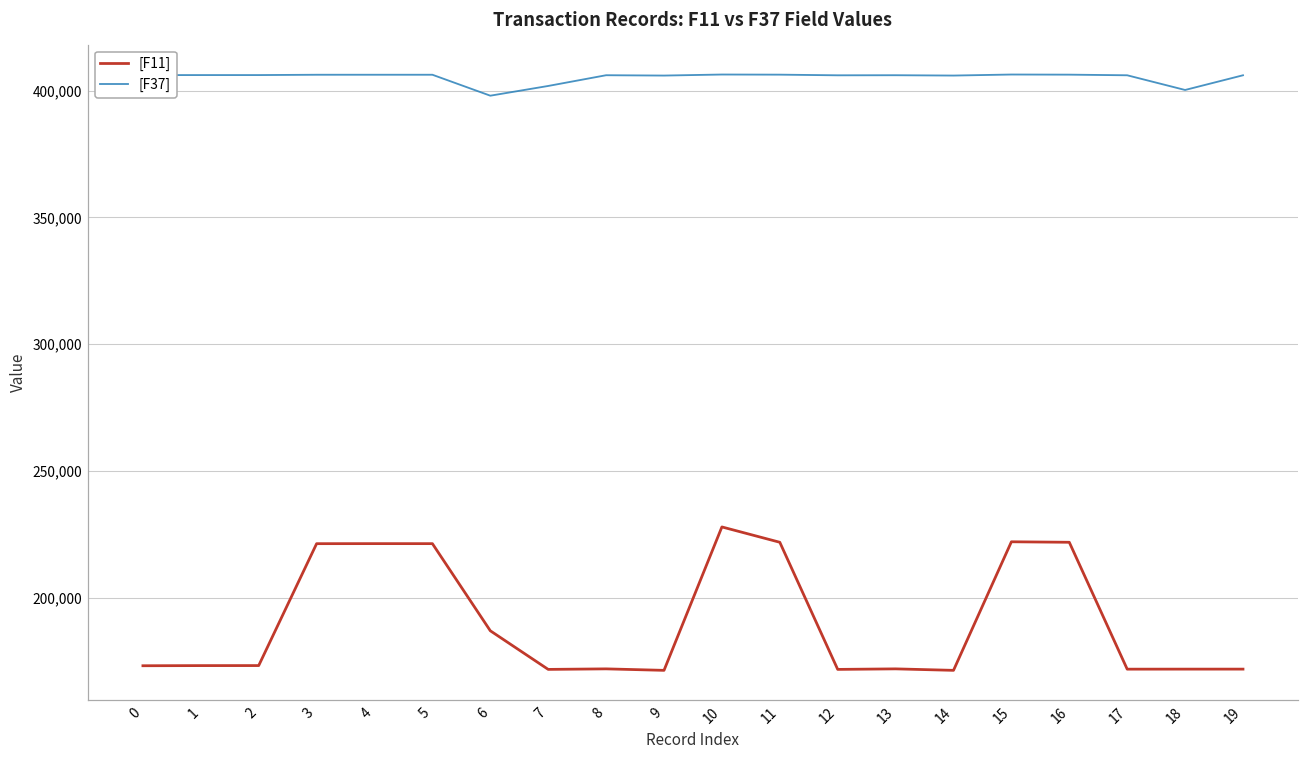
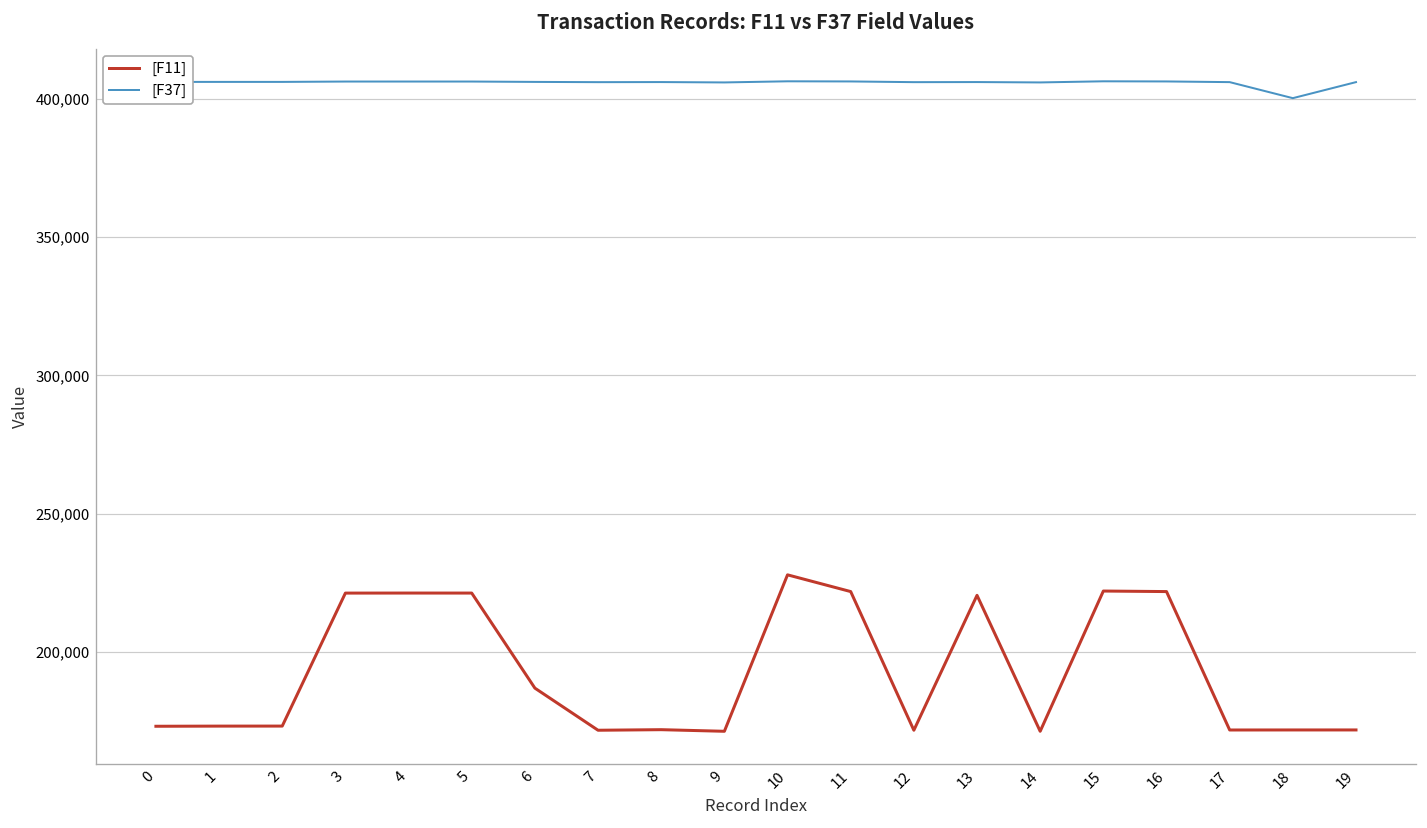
[F37], 6: 398,000 -> 406,000
[F37], 7: 402,000 -> 406,000
[F11], 13: 172,000 -> 220,000
